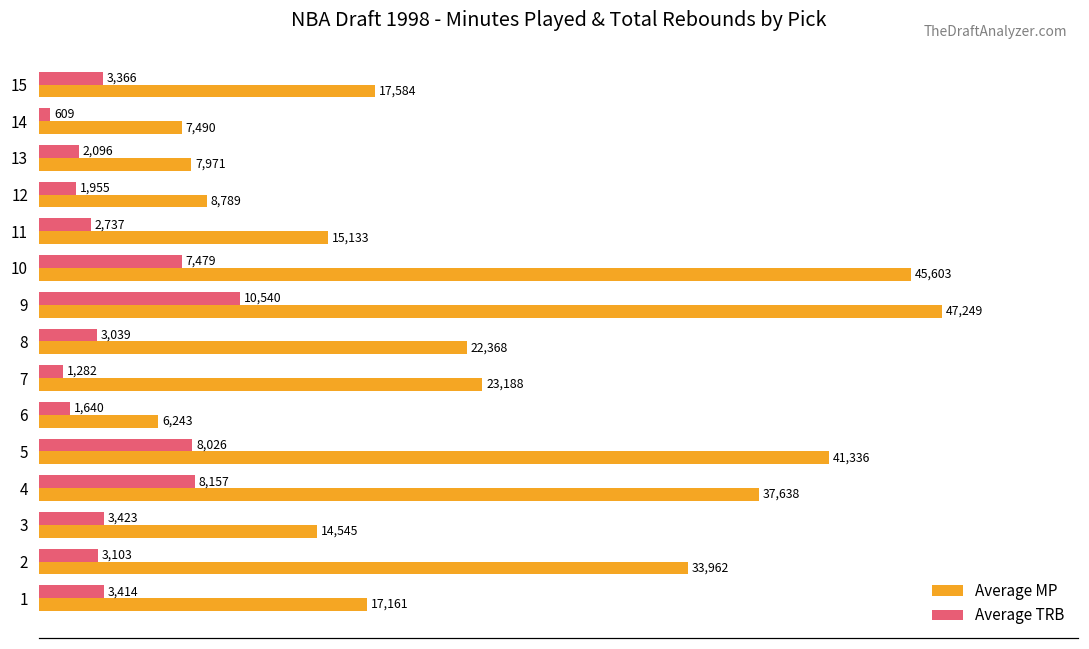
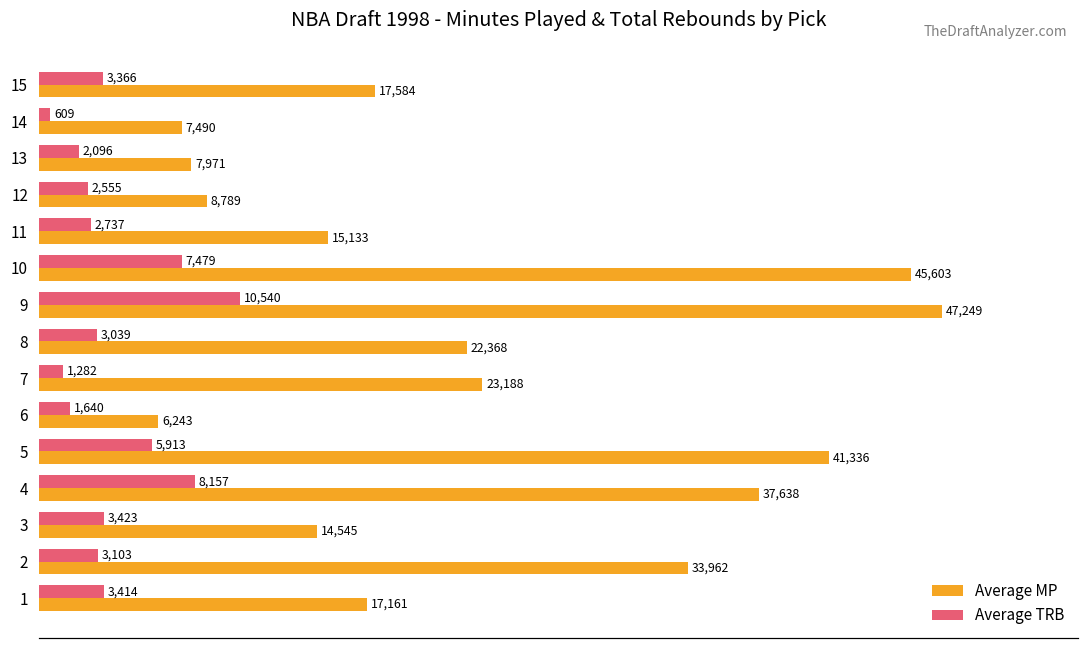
Average TRB, 12: 1,955 -> 2,555
Average TRB, 5: 8,026 -> 5,913
